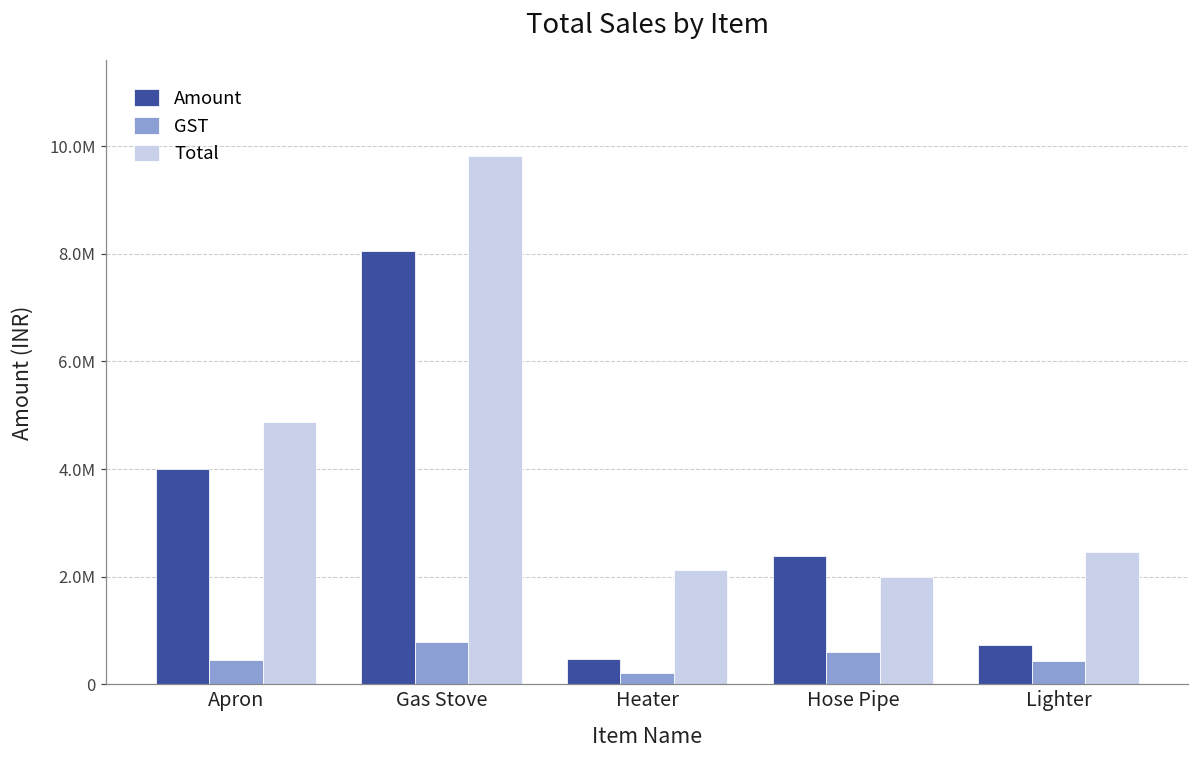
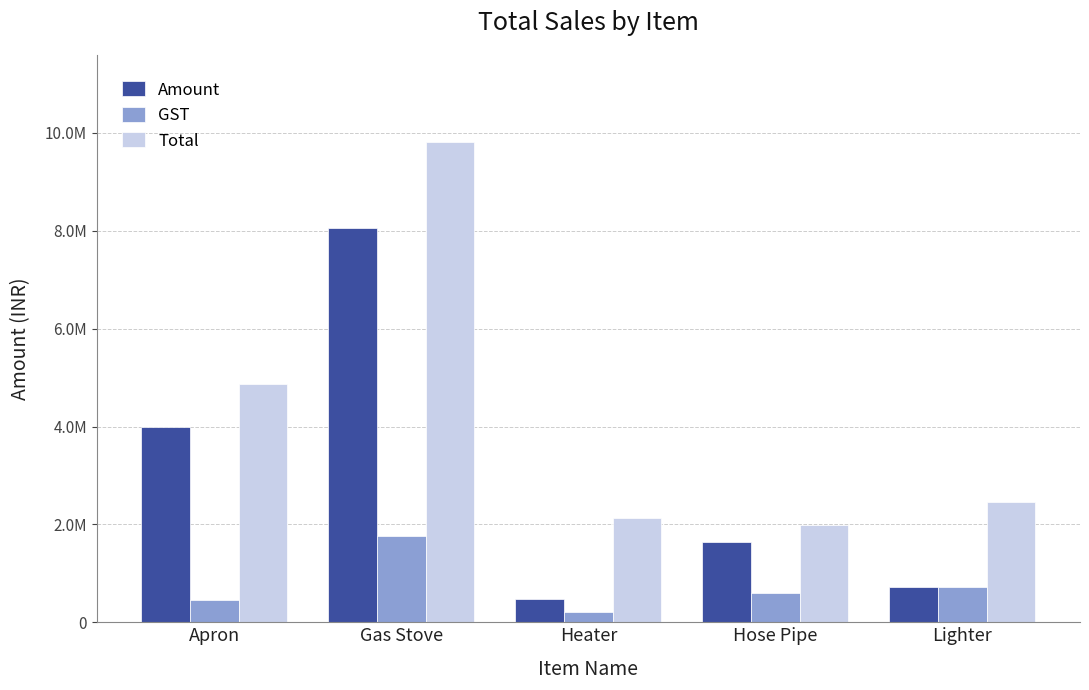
GST, Gas Stove: 800000 -> 1800000
Amount, Hose Pipe: 2400000 -> 1600000
GST, Lighter: 400000 -> 700000
